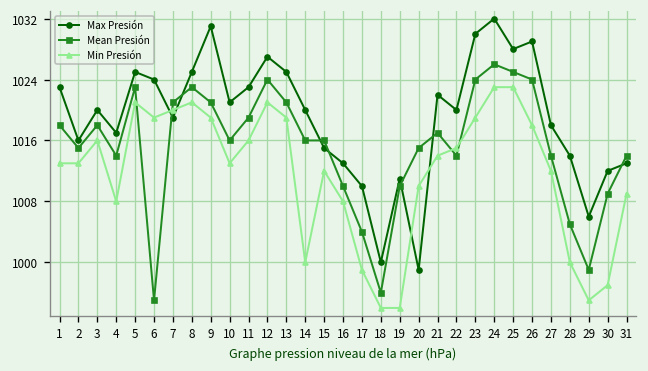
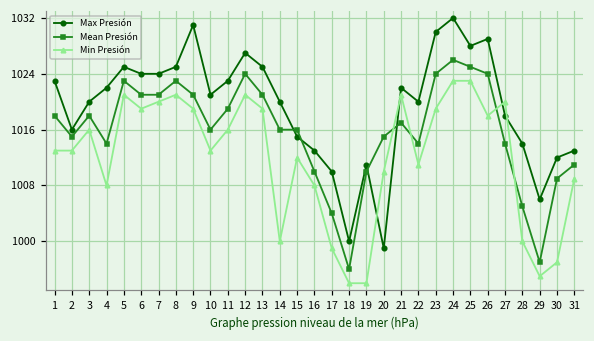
Max Presión, 4: 1017 -> 1022
Mean Presión, 6: 995 -> 1021
Max Presión, 7: 1019 -> 1024
Min Presión, 21: 1014 -> 1021
Min Presión, 22: 1015 -> 1011
Min Presión, 27: 1012 -> 1020
Mean Presión, 29: 999 -> 997
Mean Presión, 31: 1014 -> 1011
